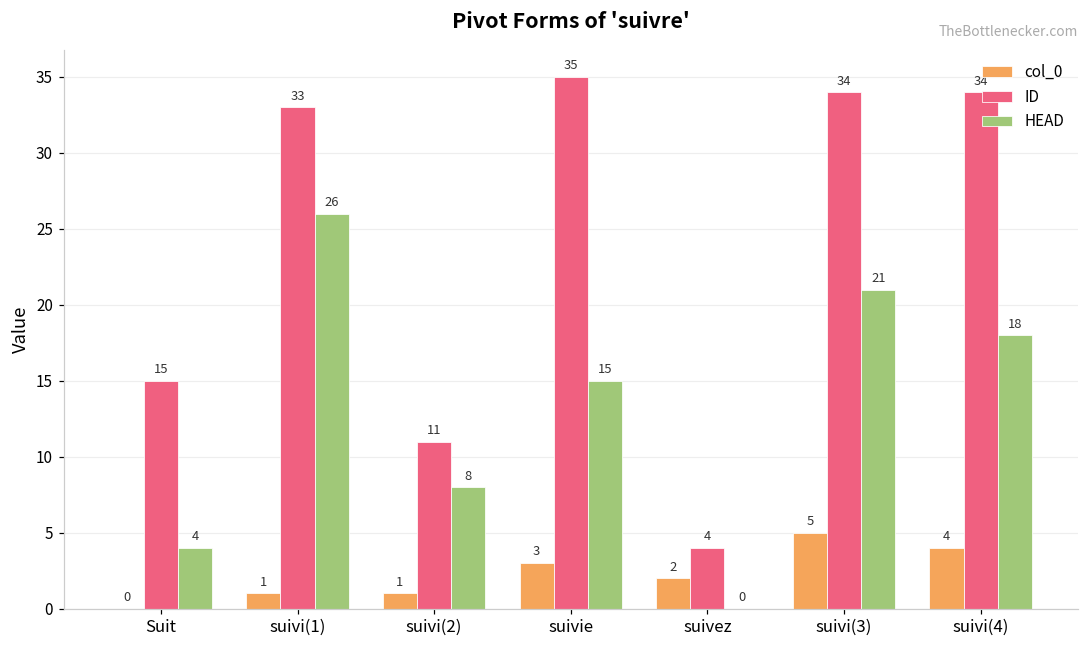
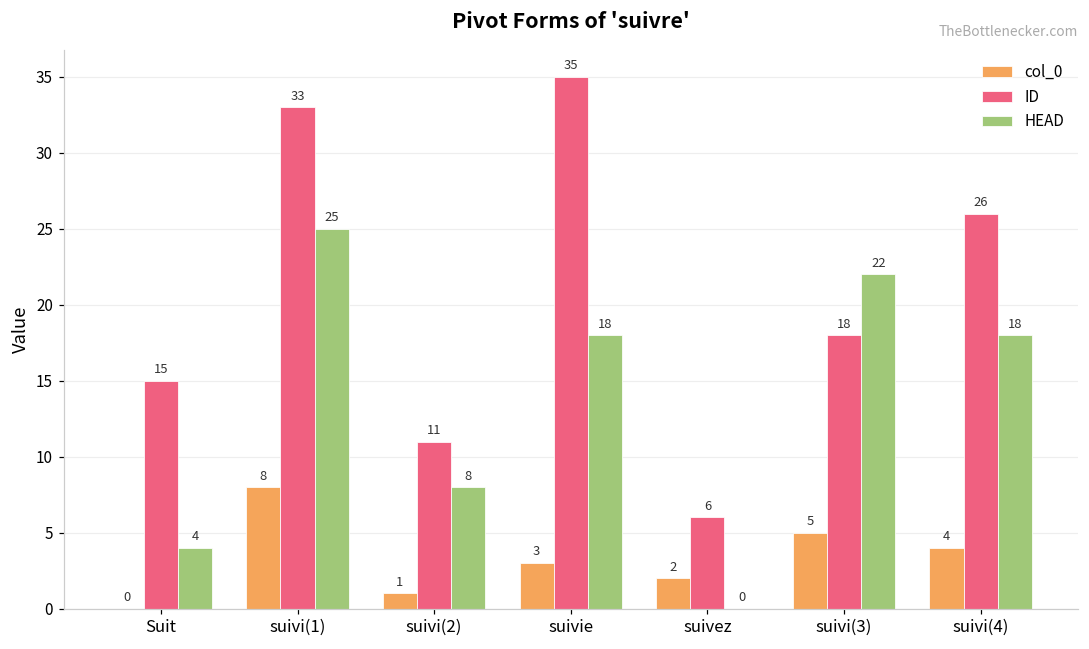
col_0, suivi(1): 1 -> 8
HEAD, suivi(1): 26 -> 25
HEAD, suivie: 15 -> 18
ID, suivez: 4 -> 6
ID, suivi(3): 34 -> 18
HEAD, suivi(3): 21 -> 22
ID, suivi(4): 34 -> 26
